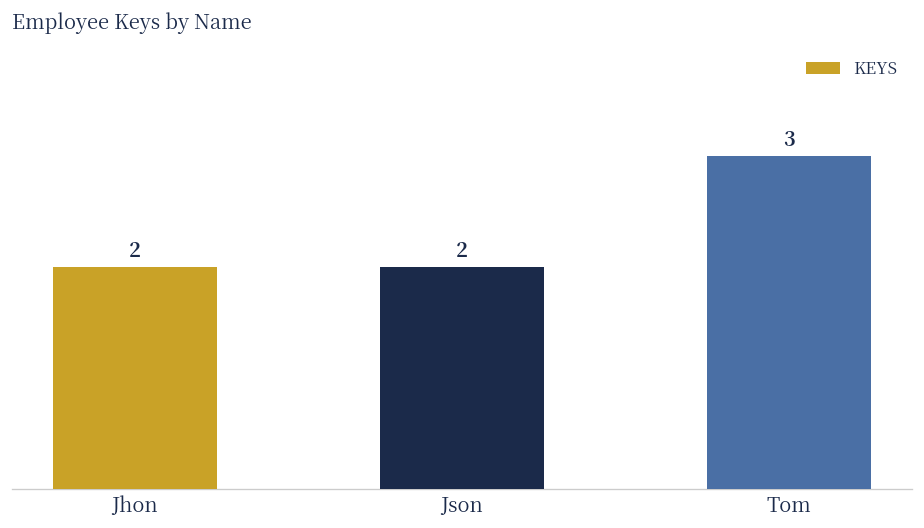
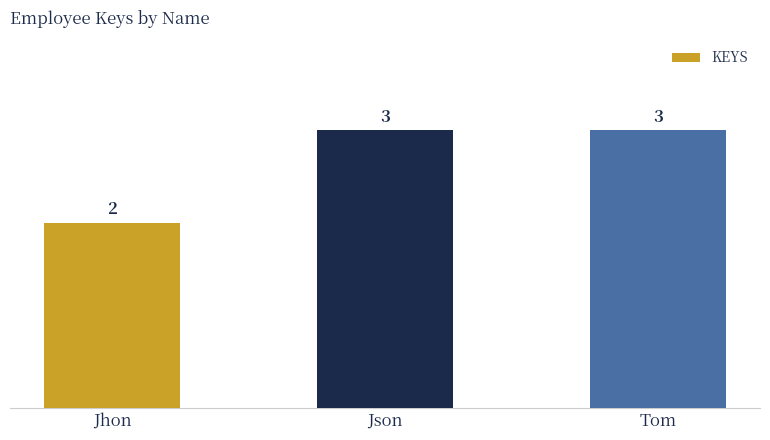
Json: 2 -> 3
